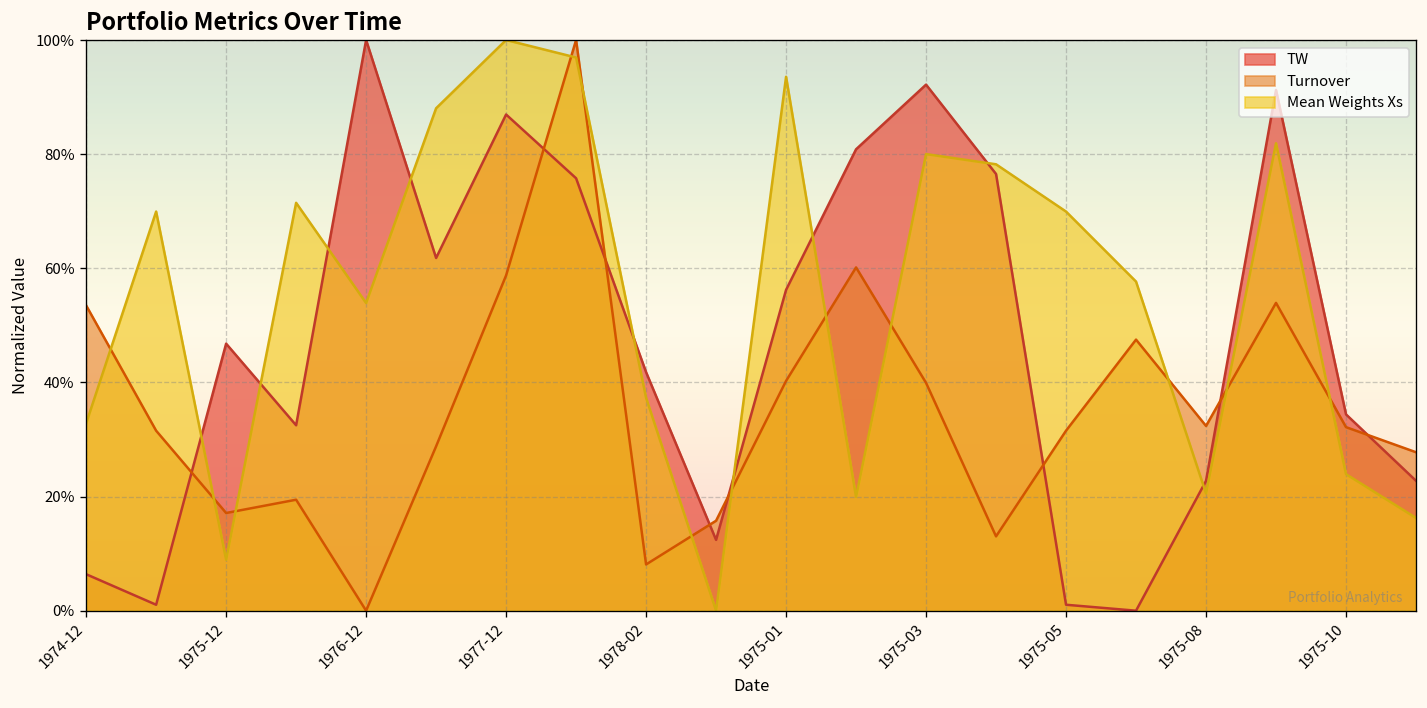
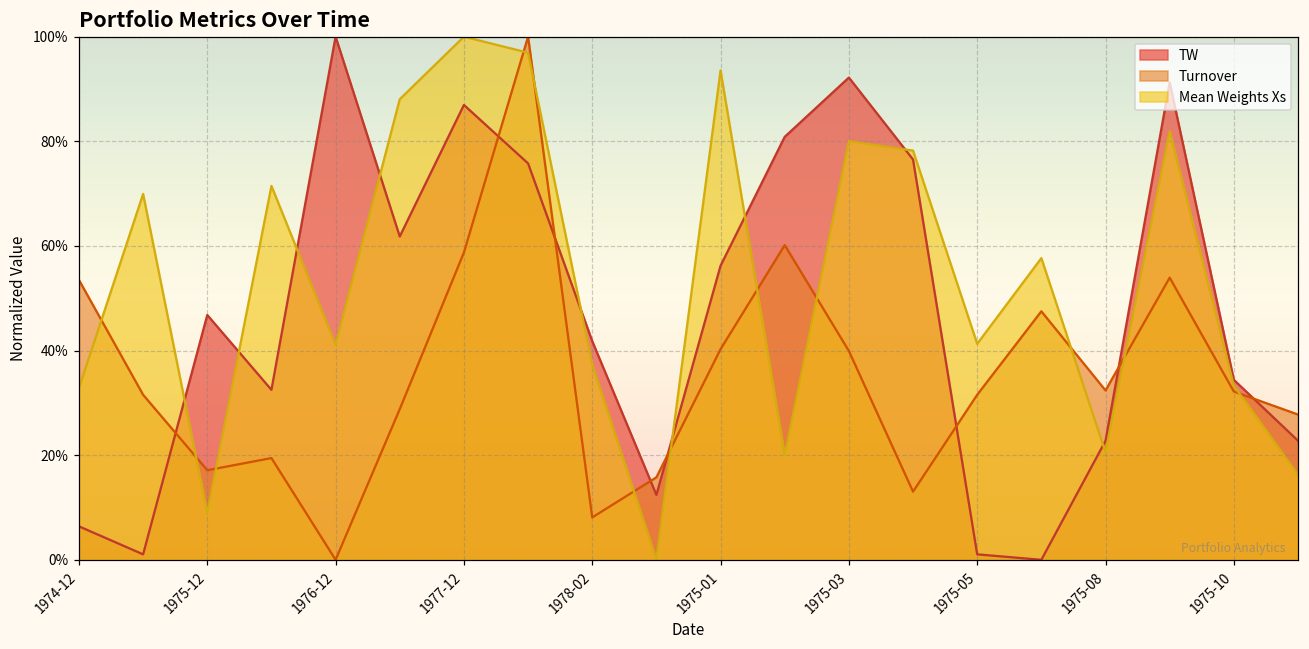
Mean Weights Xs, 1976-12: 54% -> 41%
Mean Weights Xs, 1975-05: 70% -> 41%
Mean Weights Xs, 1975-10: 24% -> 33%
